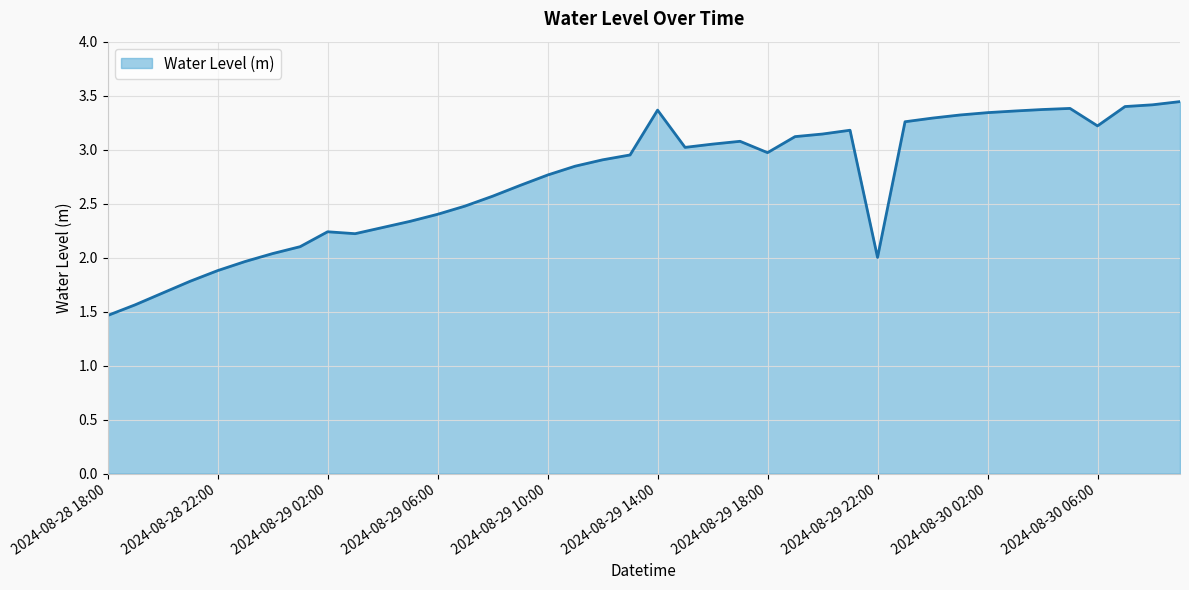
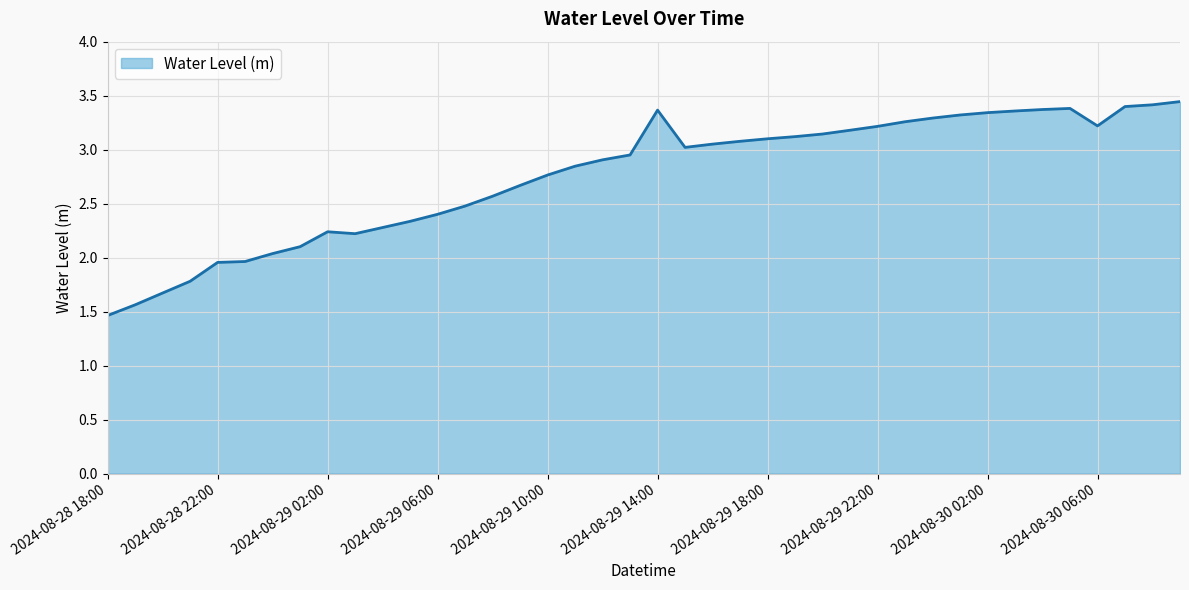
2024-08-28 22:00: 1.88 -> 1.96
2024-08-29 18:00: 2.97 -> 3.10
2024-08-29 22:00: 2.00 -> 3.22
